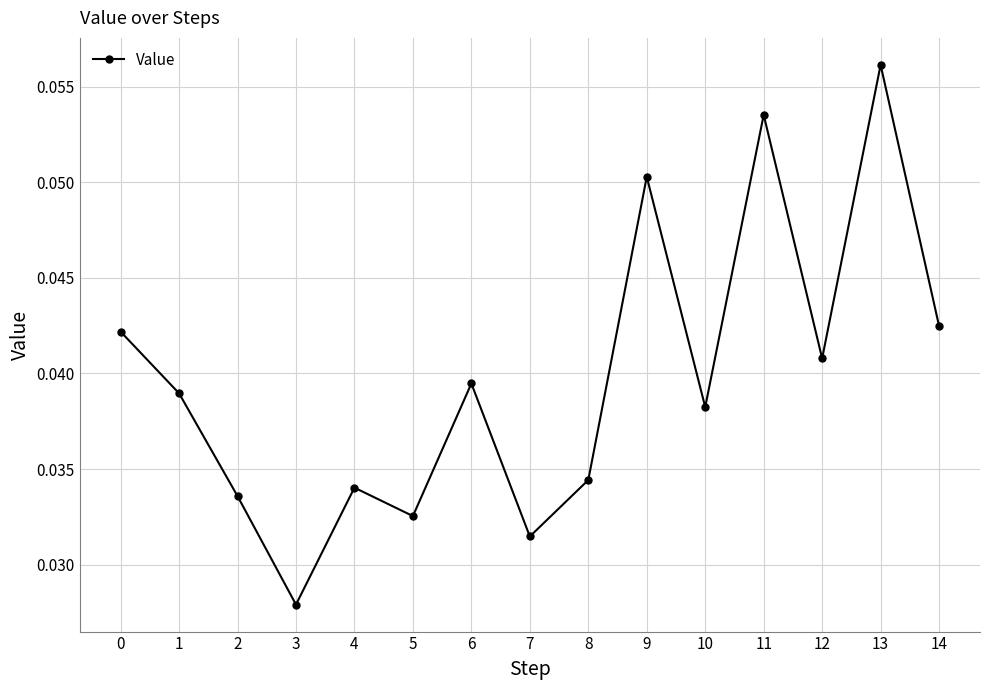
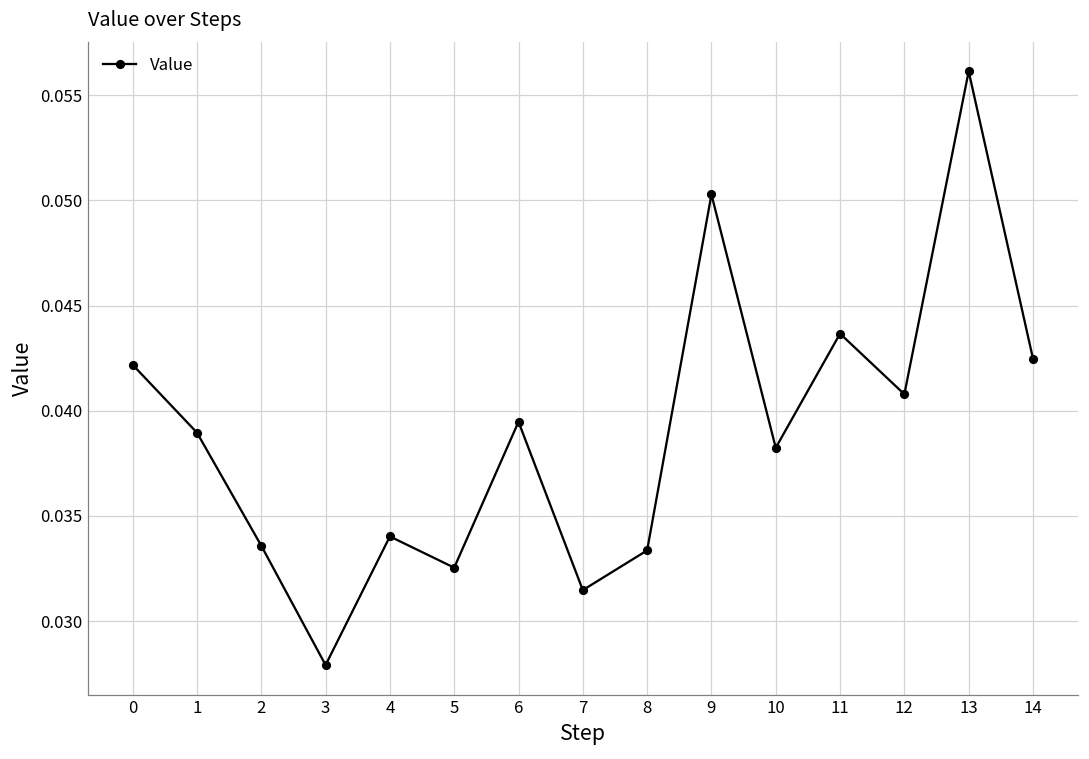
8: 0.0344 -> 0.0334
11: 0.0535 -> 0.0437
